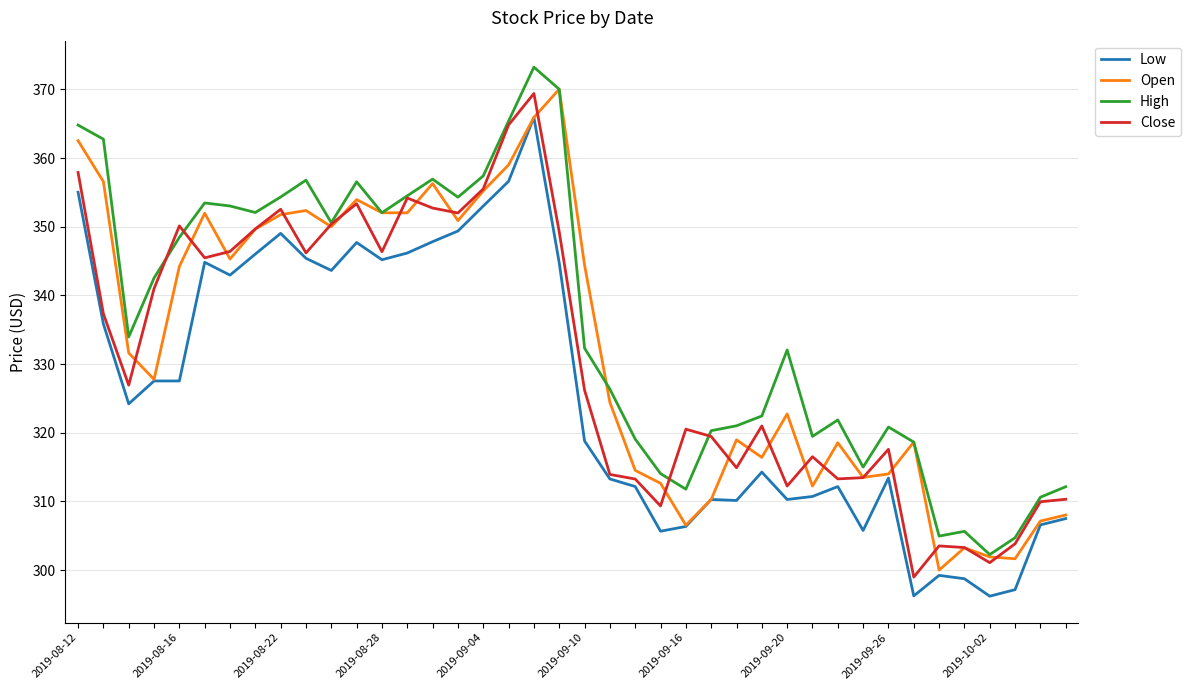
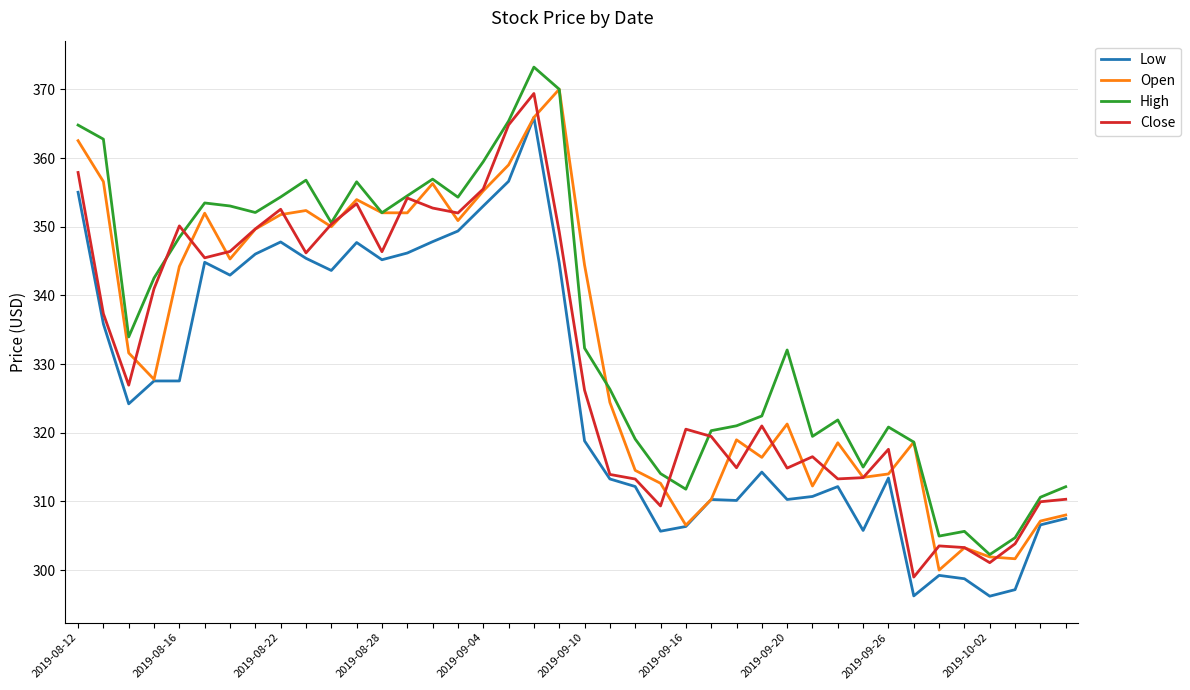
Low, 2019-08-22: 349 -> 348
High, 2019-09-04: 357 -> 359
Open, 2019-09-20: 323 -> 321
Close, 2019-09-20: 312 -> 315
